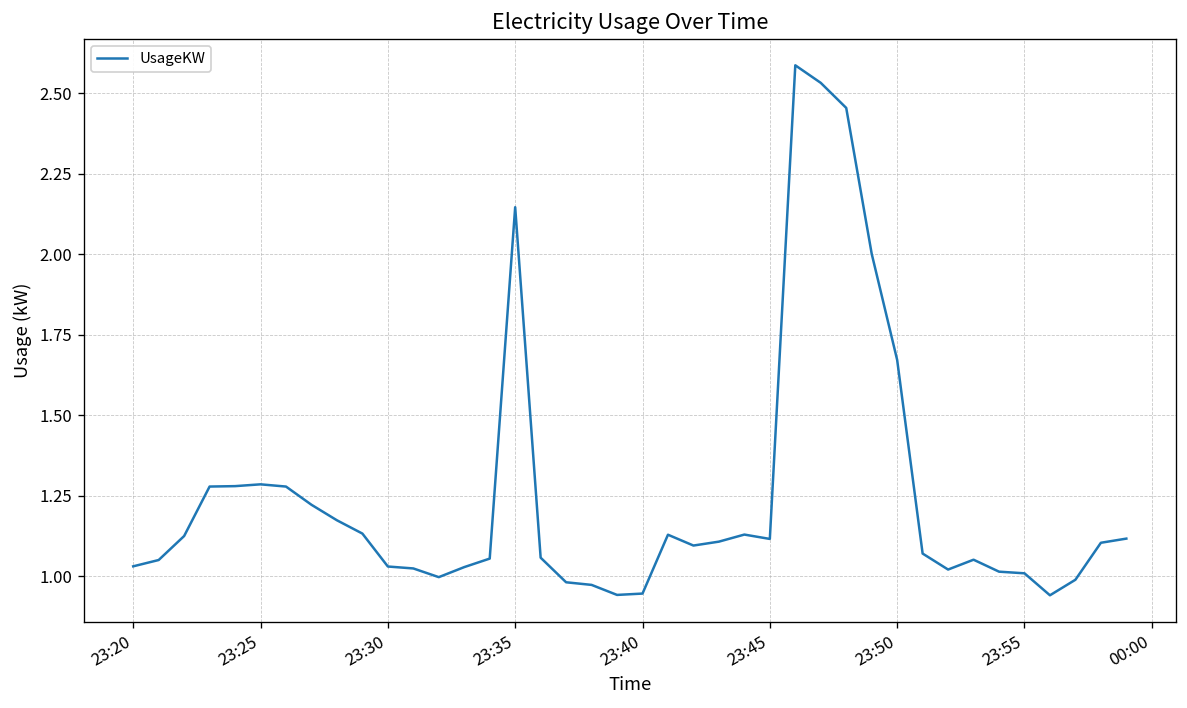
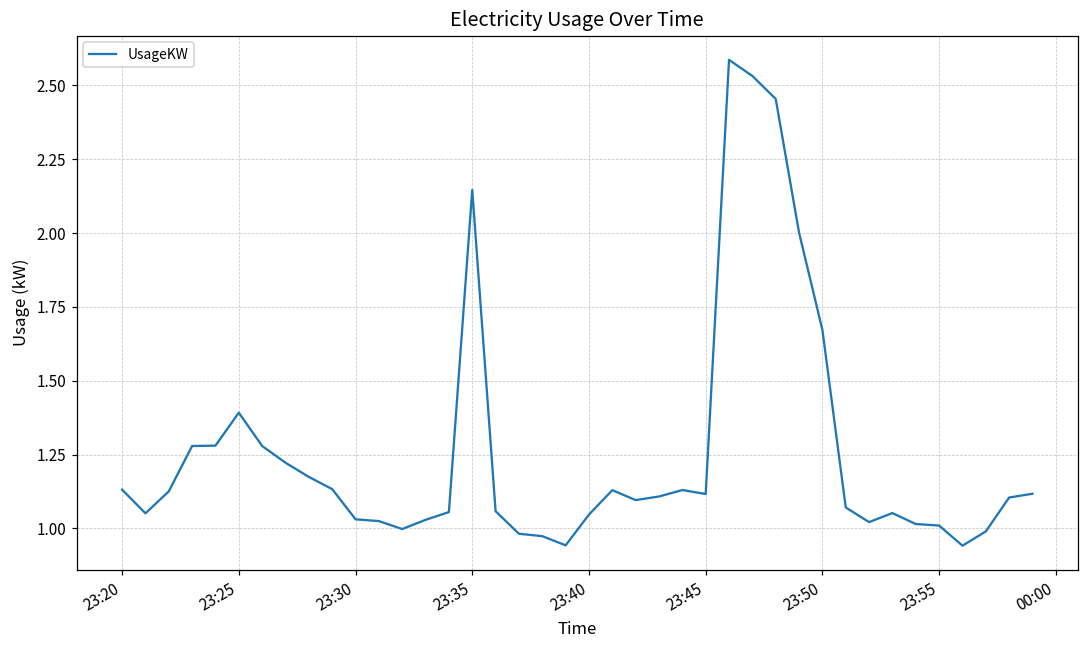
23:20: 1.03 -> 1.13
23:25: 1.29 -> 1.39
23:40: 0.95 -> 1.05
